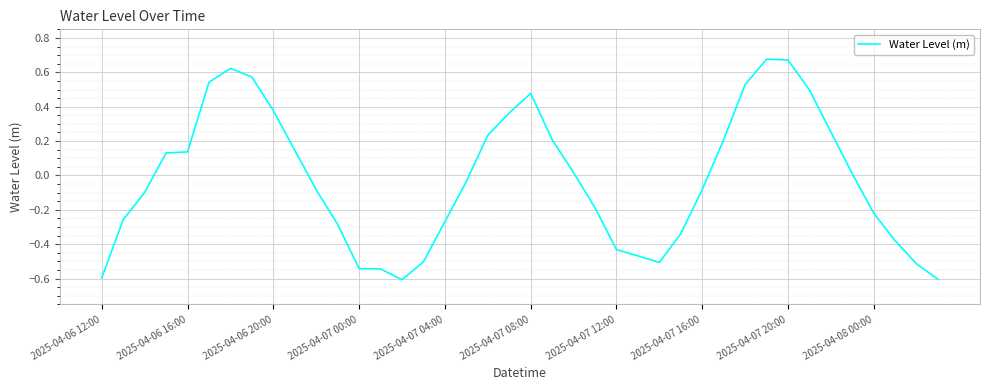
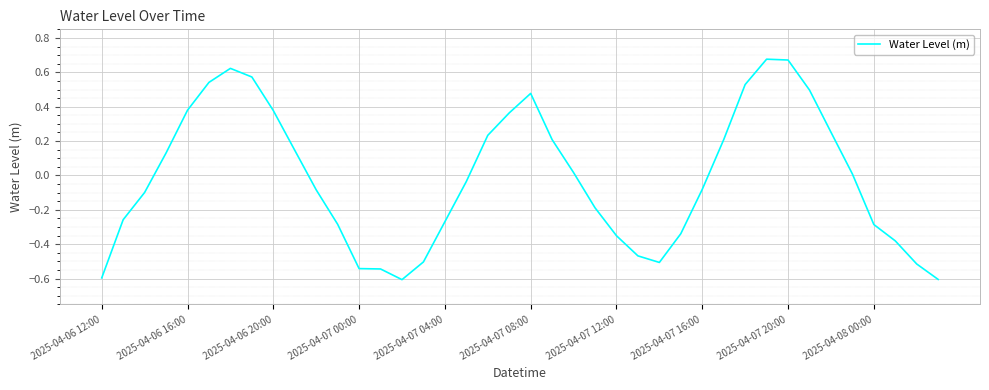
2025-04-06 16:00: 0.14 -> 0.38
2025-04-07 12:00: -0.43 -> -0.35
2025-04-08 00:00: -0.22 -> -0.29
